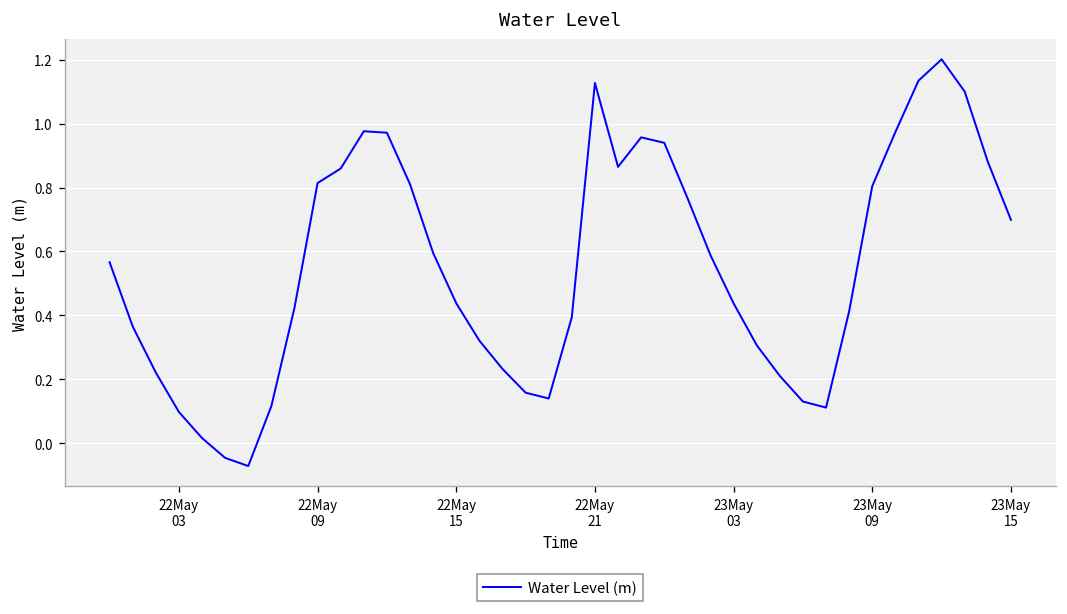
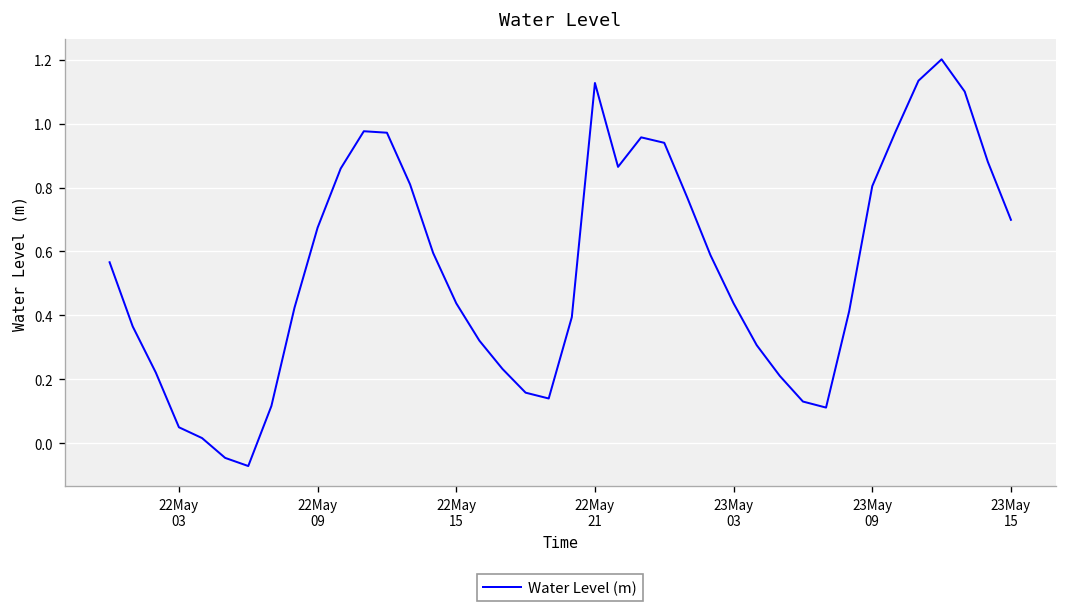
22May 03: 0.10 -> 0.05
22May 09: 0.81 -> 0.67
